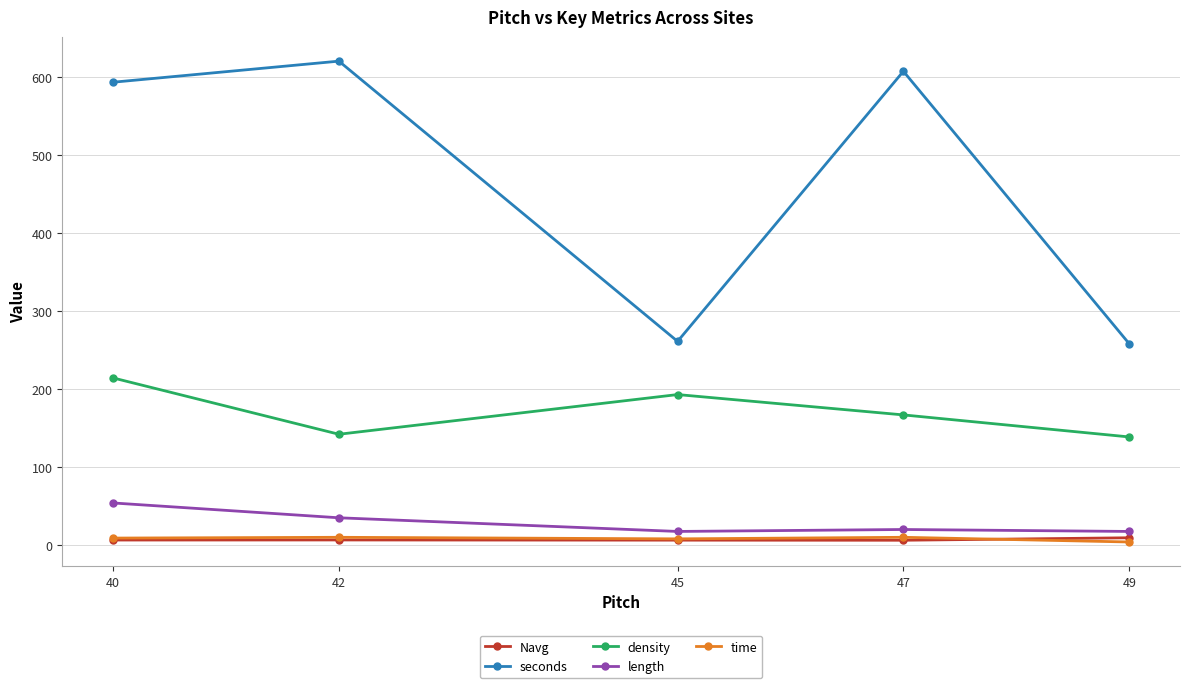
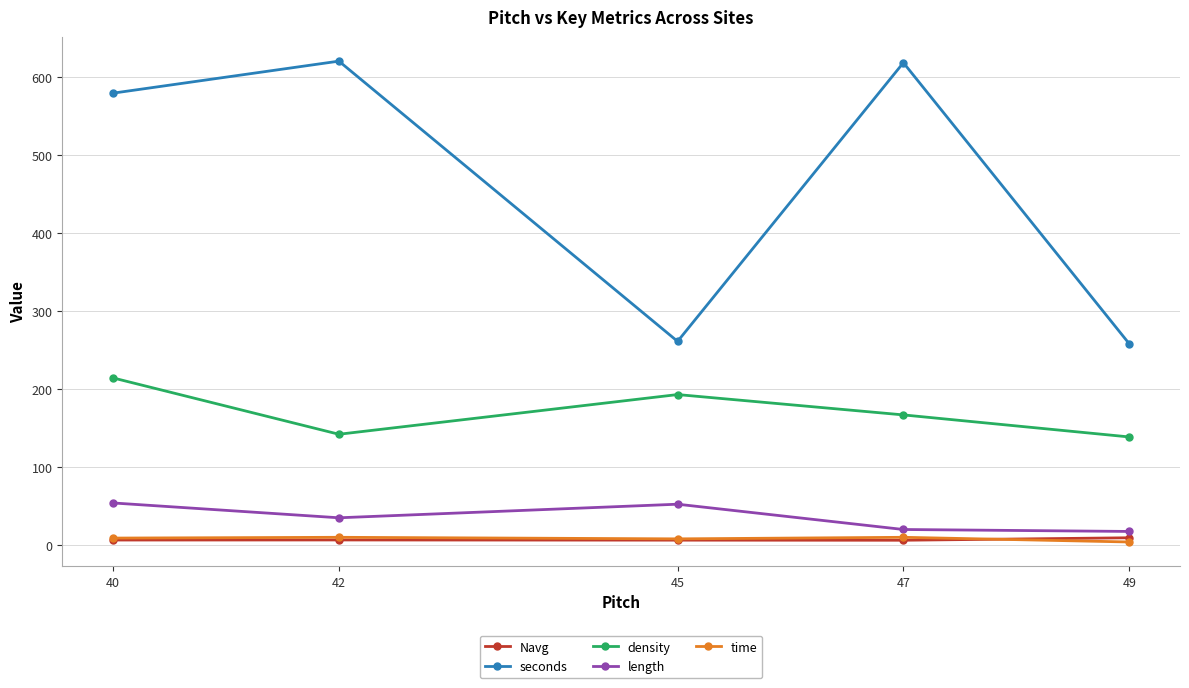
seconds, 40: 590 -> 580
length, 45: 20 -> 50
seconds, 47: 610 -> 620
